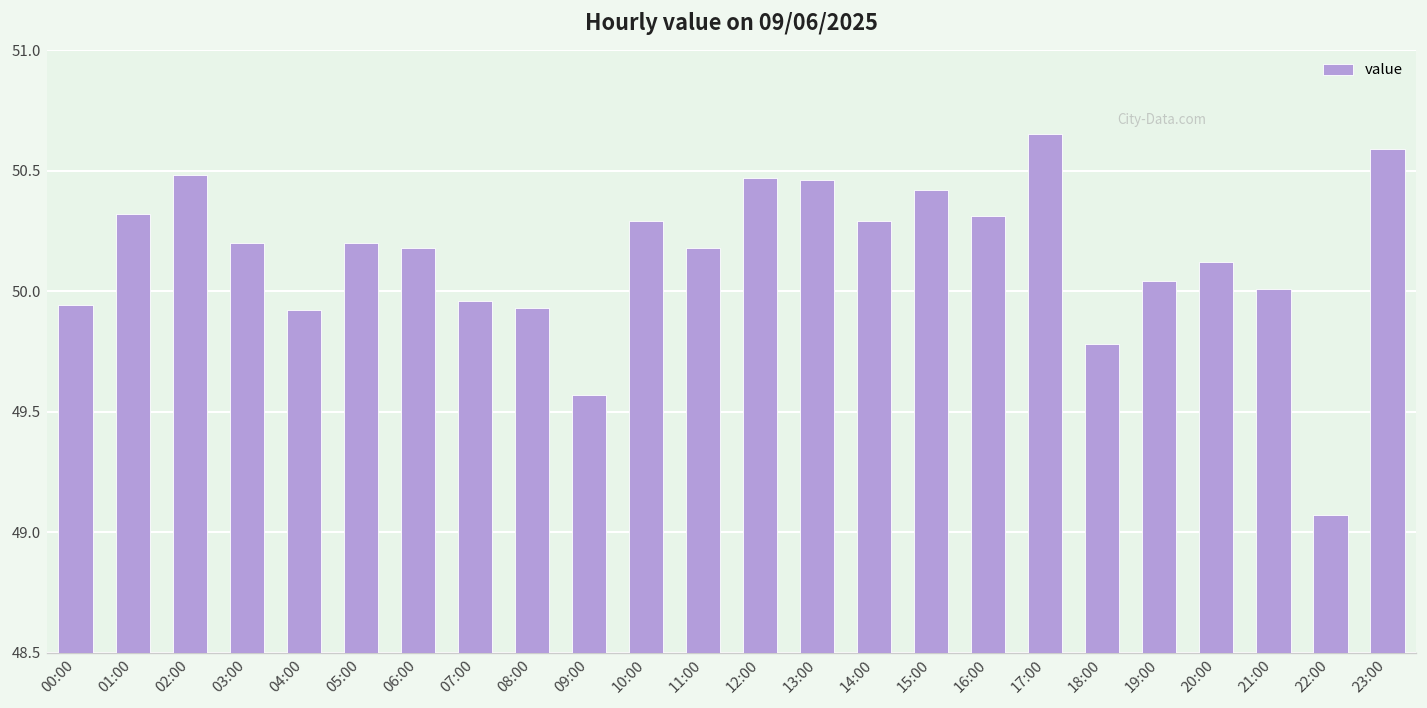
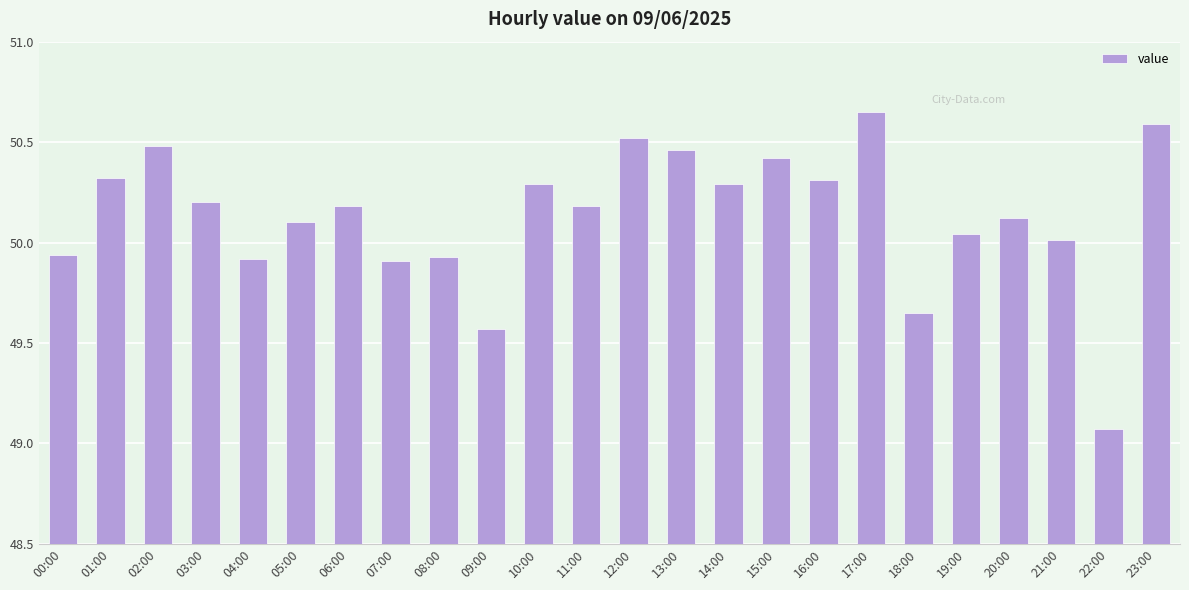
05:00: 50.2 -> 50.1
07:00: 49.96 -> 49.91
12:00: 50.47 -> 50.52
18:00: 49.78 -> 49.65
